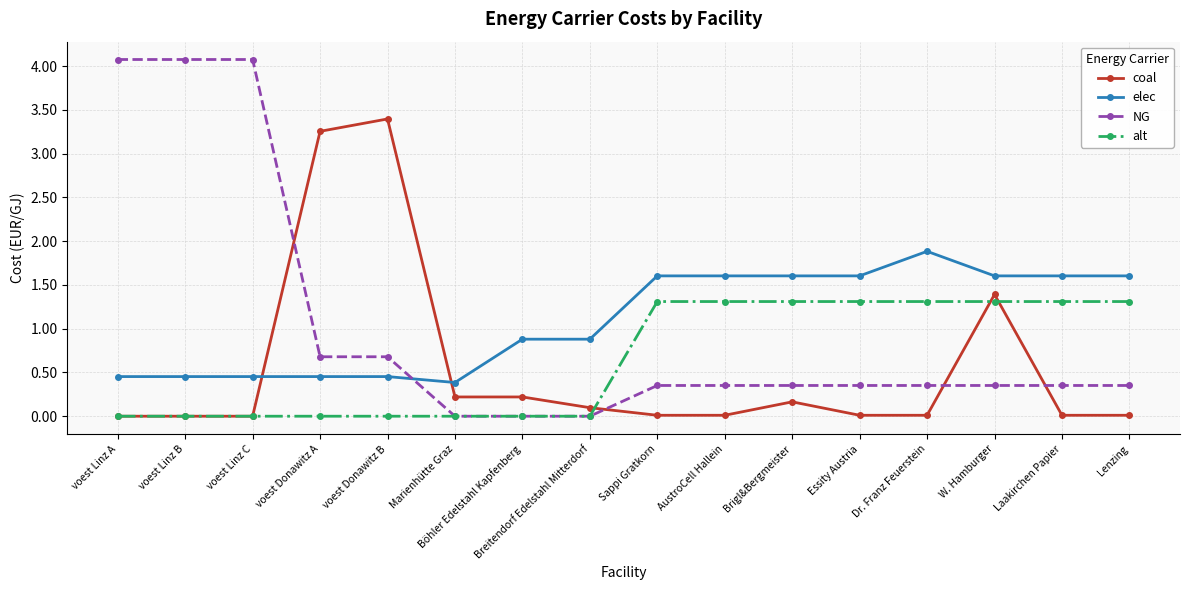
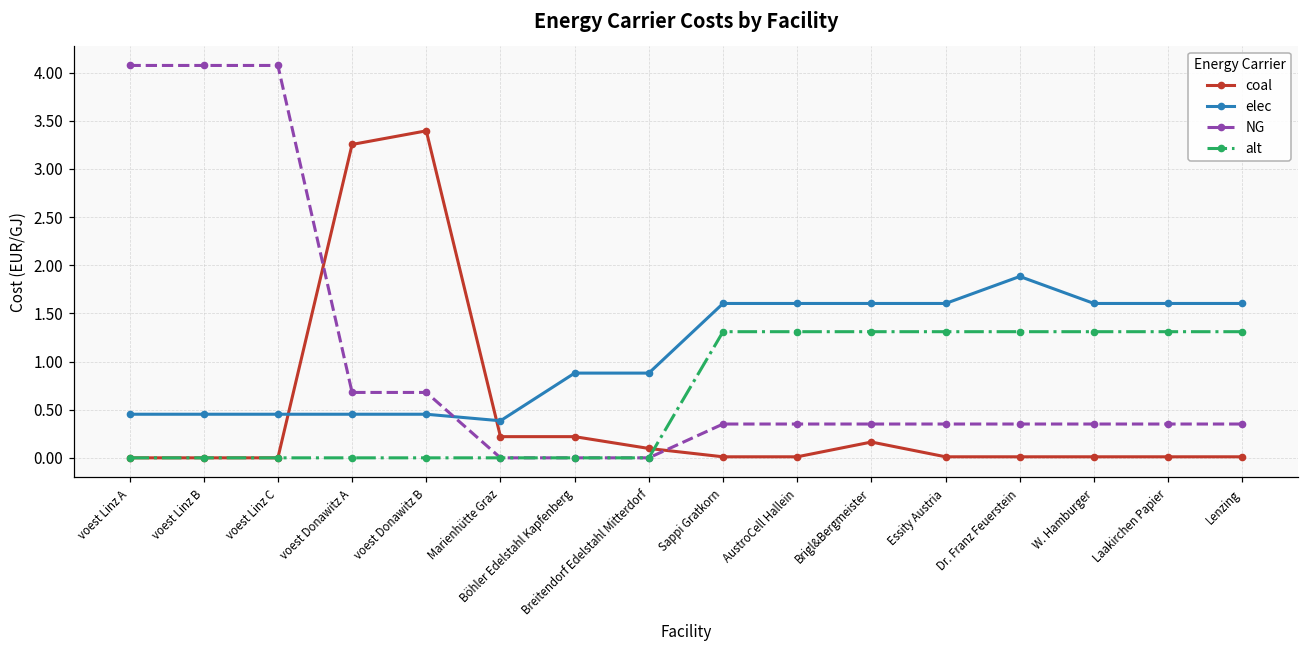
coal, W. Hamburger: 1.4 -> 0.0
